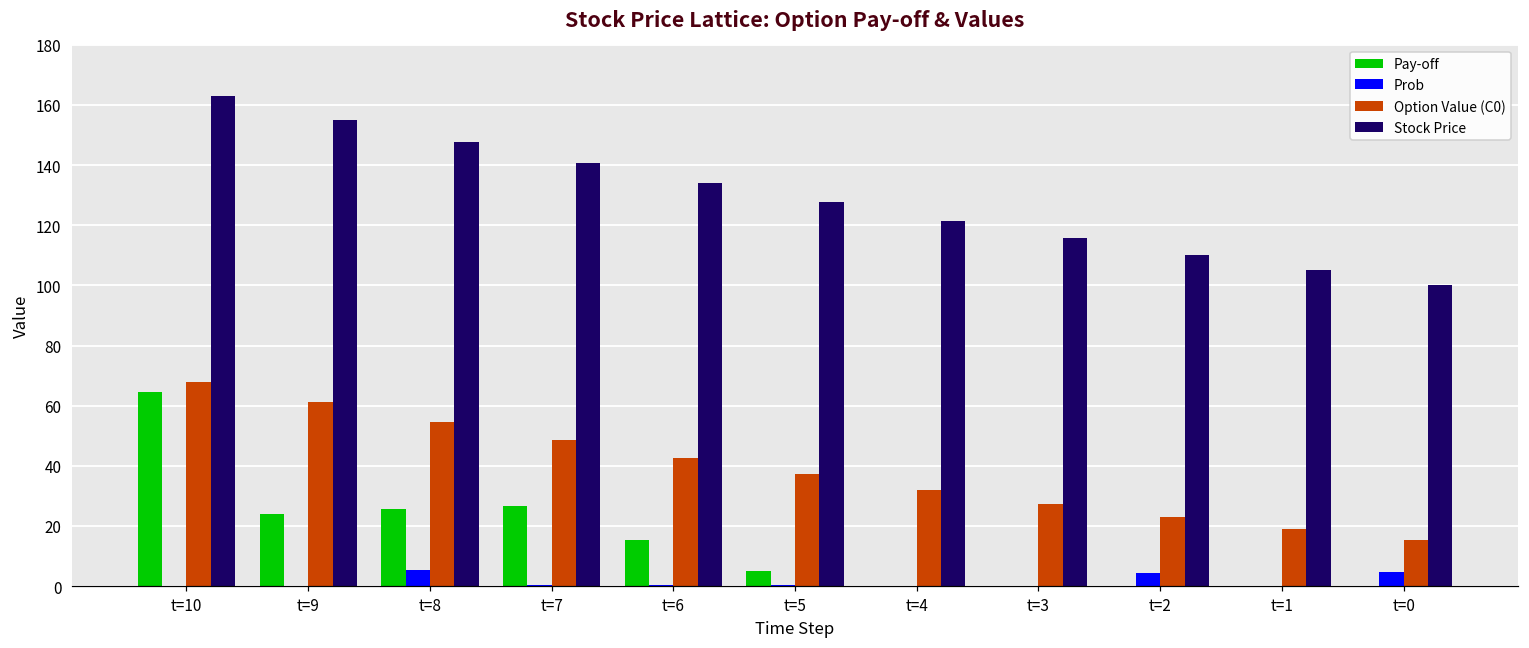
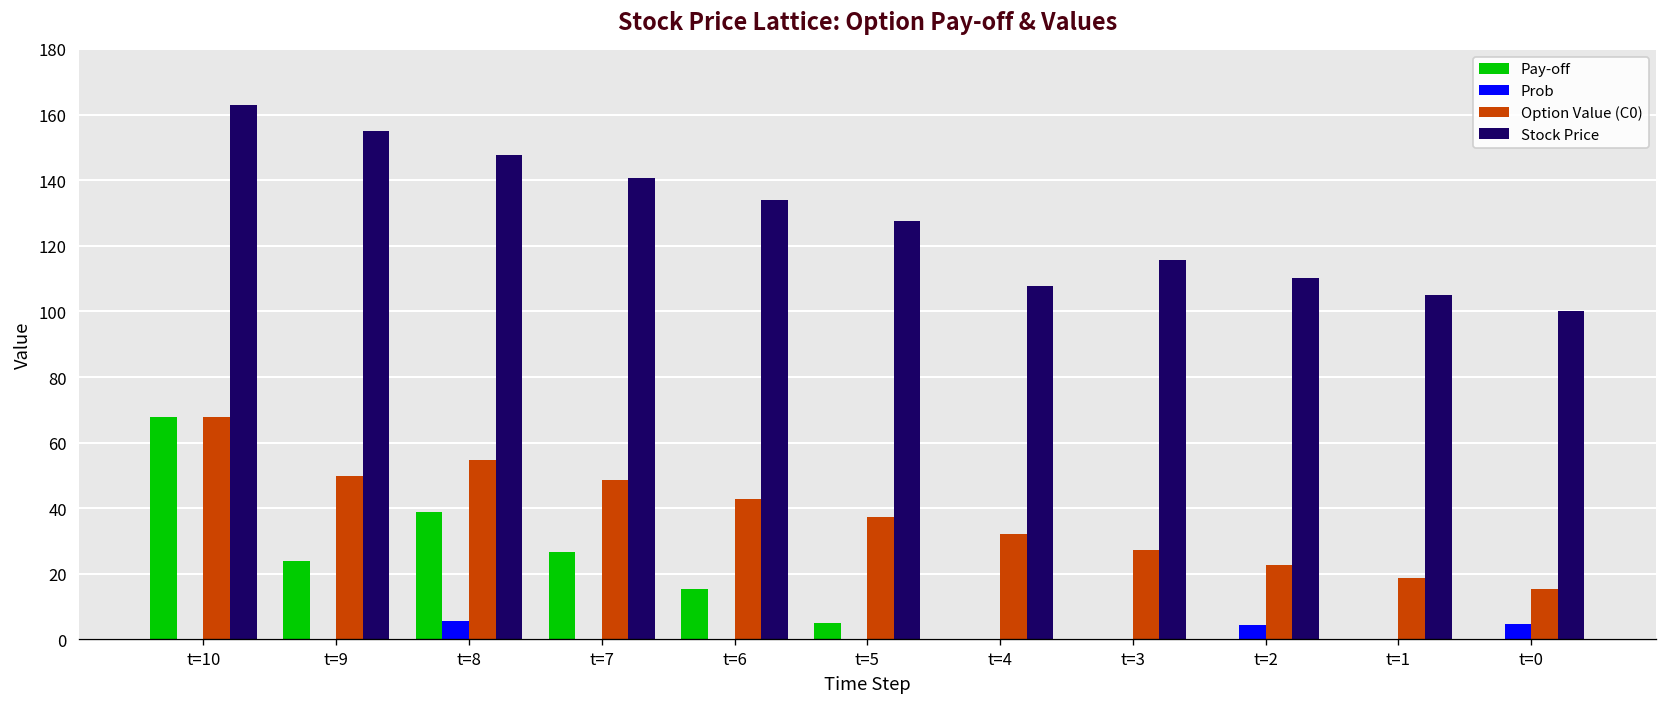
Pay-off, t=10: 64 -> 68
Option Value (C0), t=9: 61 -> 50
Pay-off, t=8: 26 -> 39
Stock Price, t=4: 122 -> 108
